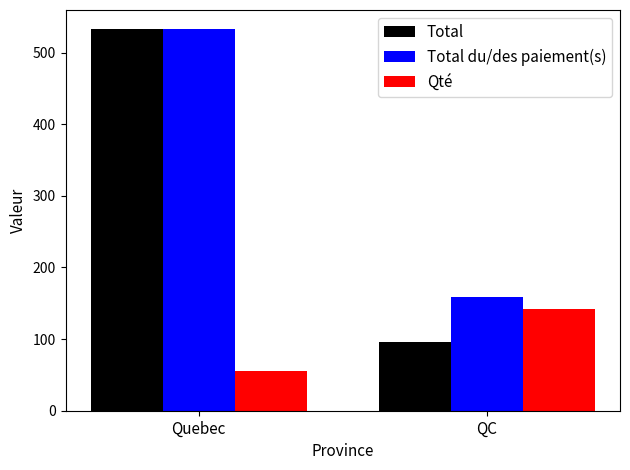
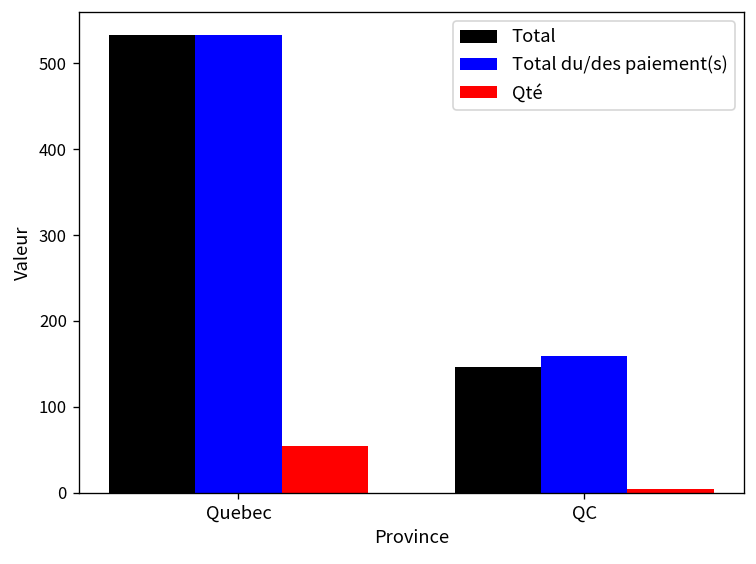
Total, QC: 100 -> 150
Qté, QC: 140 -> 10
